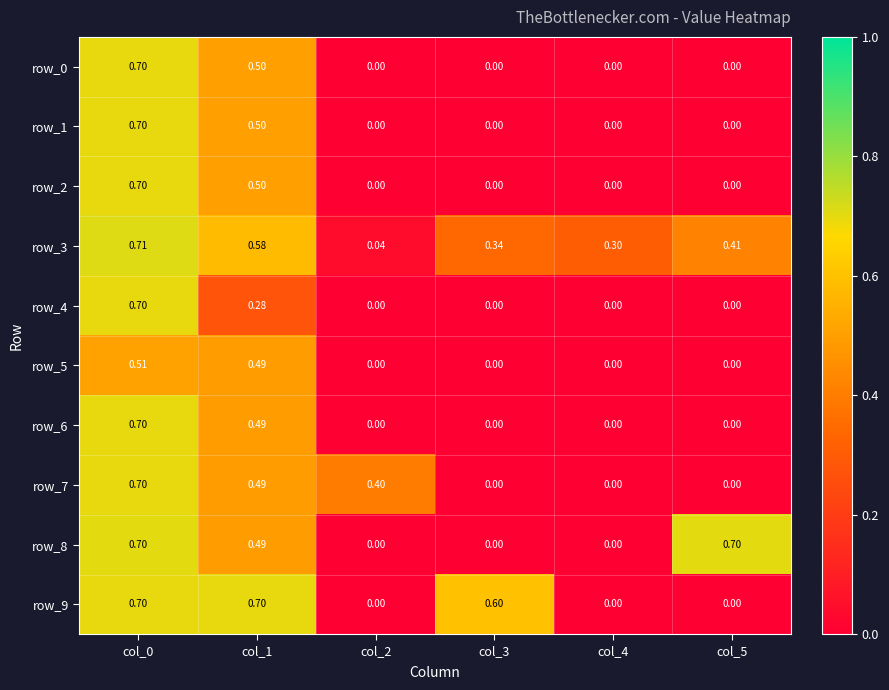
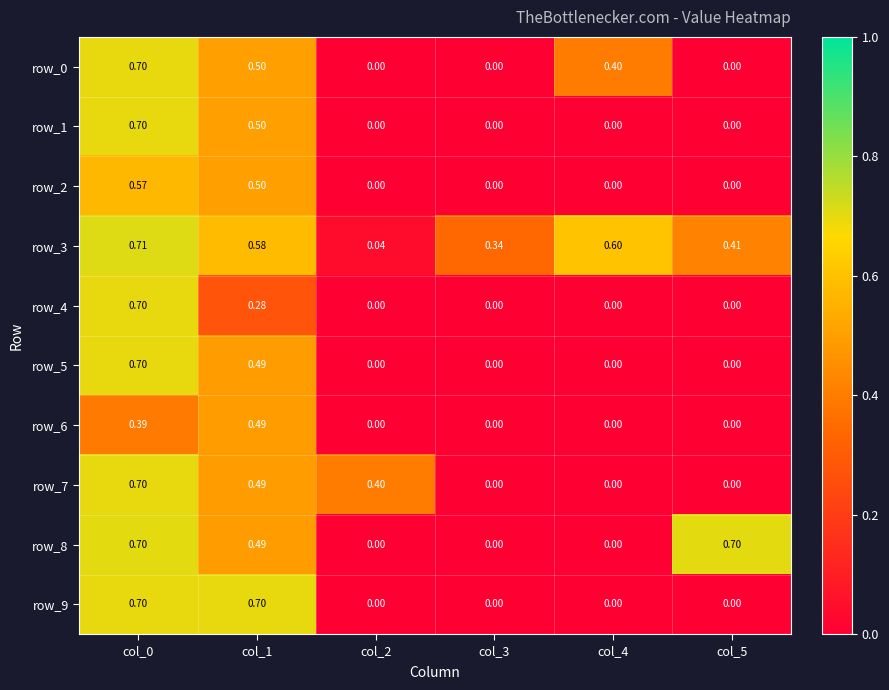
row_0, col_4: 0.00 -> 0.40
row_2, col_0: 0.70 -> 0.57
row_3, col_4: 0.30 -> 0.60
row_5, col_0: 0.51 -> 0.70
row_6, col_0: 0.70 -> 0.39
row_9, col_3: 0.60 -> 0.00
